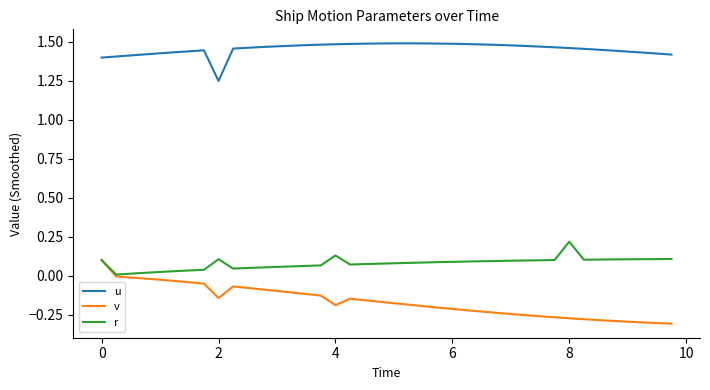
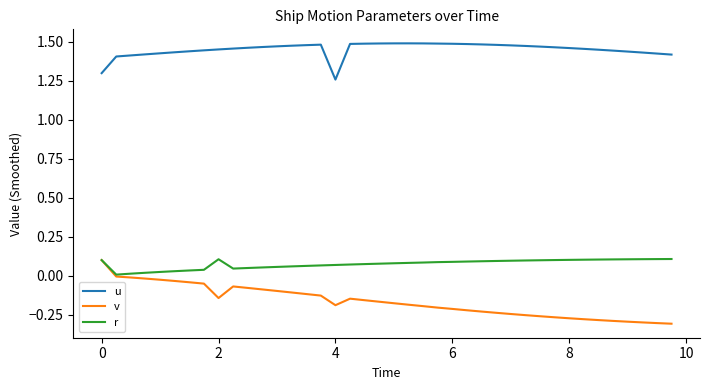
u, 0: 1.4 -> 1.3
u, 2: 1.25 -> 1.45
u, 4: 1.49 -> 1.26
r, 4: 0.13 -> 0.07
r, 8: 0.22 -> 0.10
